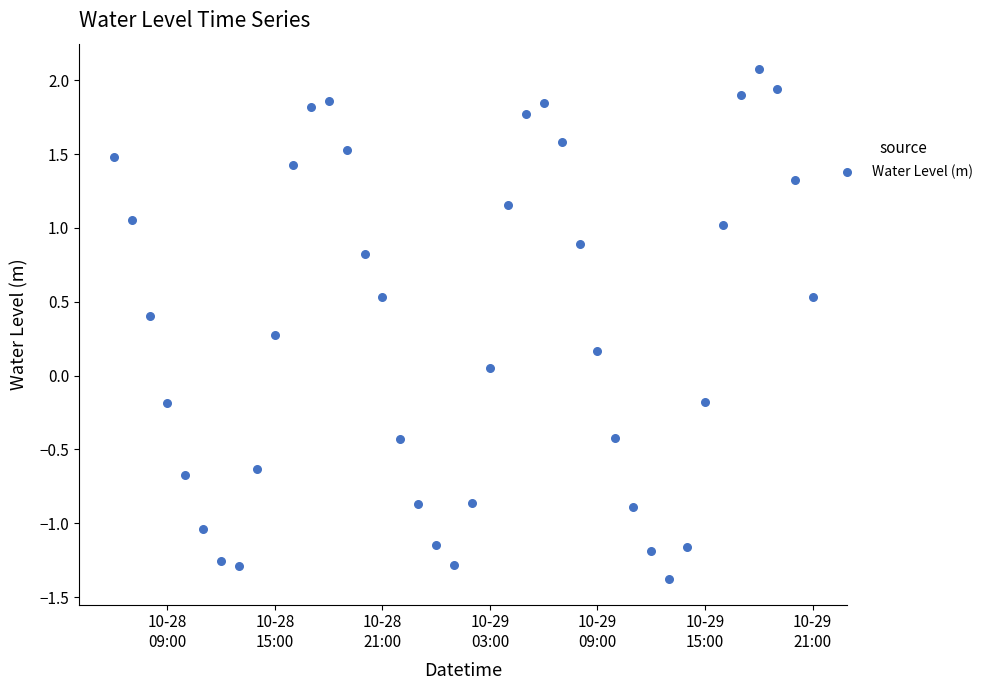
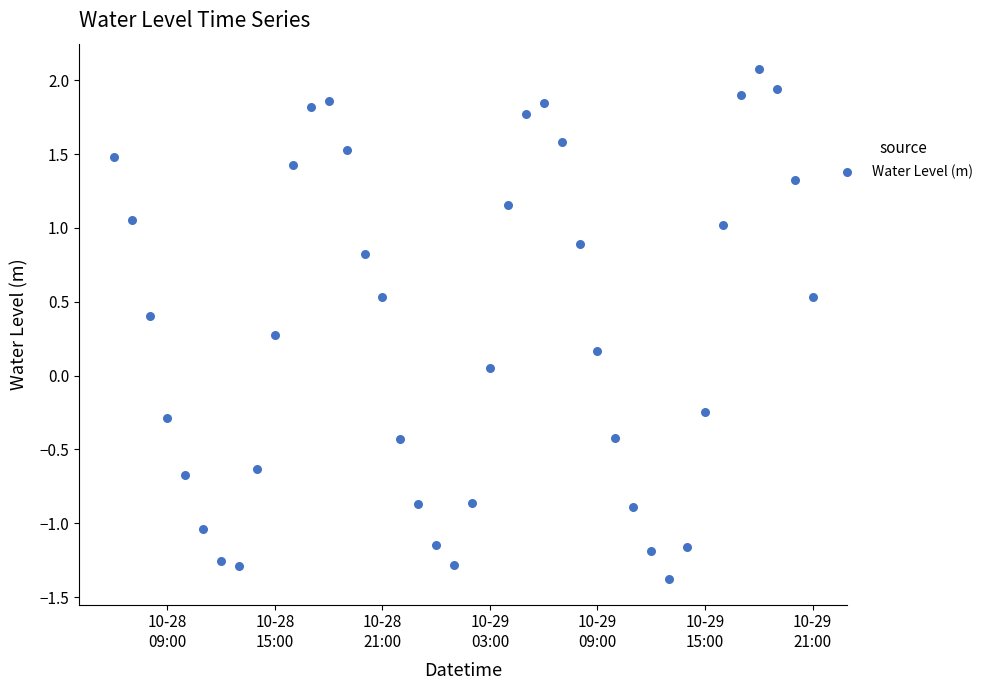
10-28 09:00: -0.19 -> -0.29
10-29 15:00: -0.18 -> -0.25
